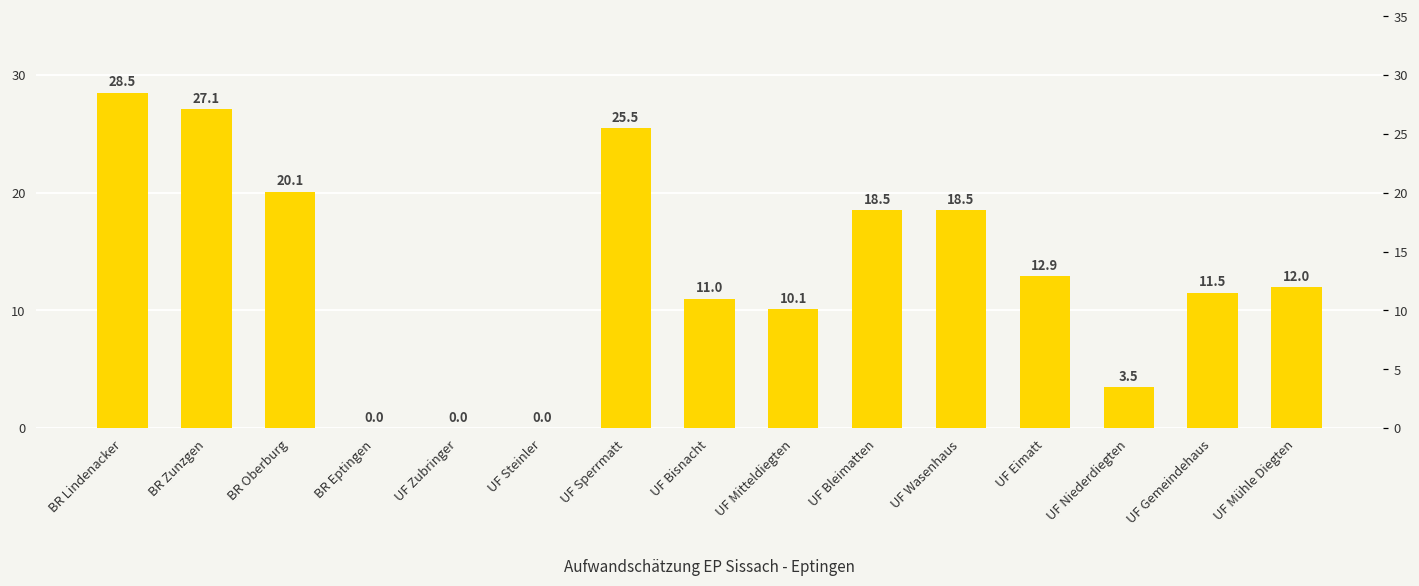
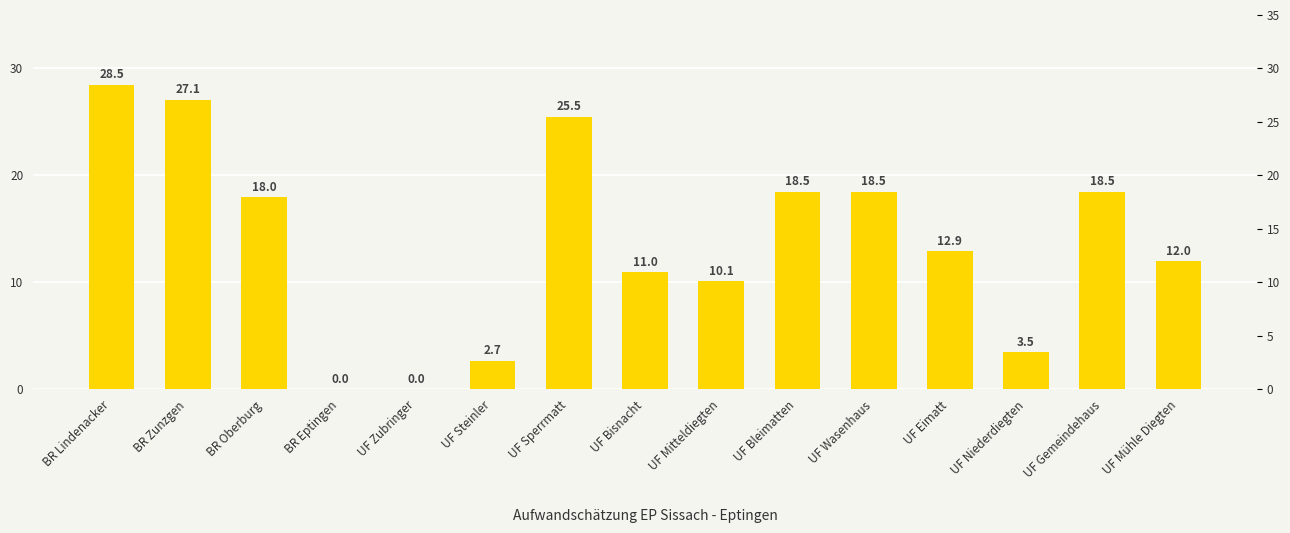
BR Oberburg: 20.1 -> 18.0
UF Steinler: 0.0 -> 2.7
UF Gemeindehaus: 11.5 -> 18.5
